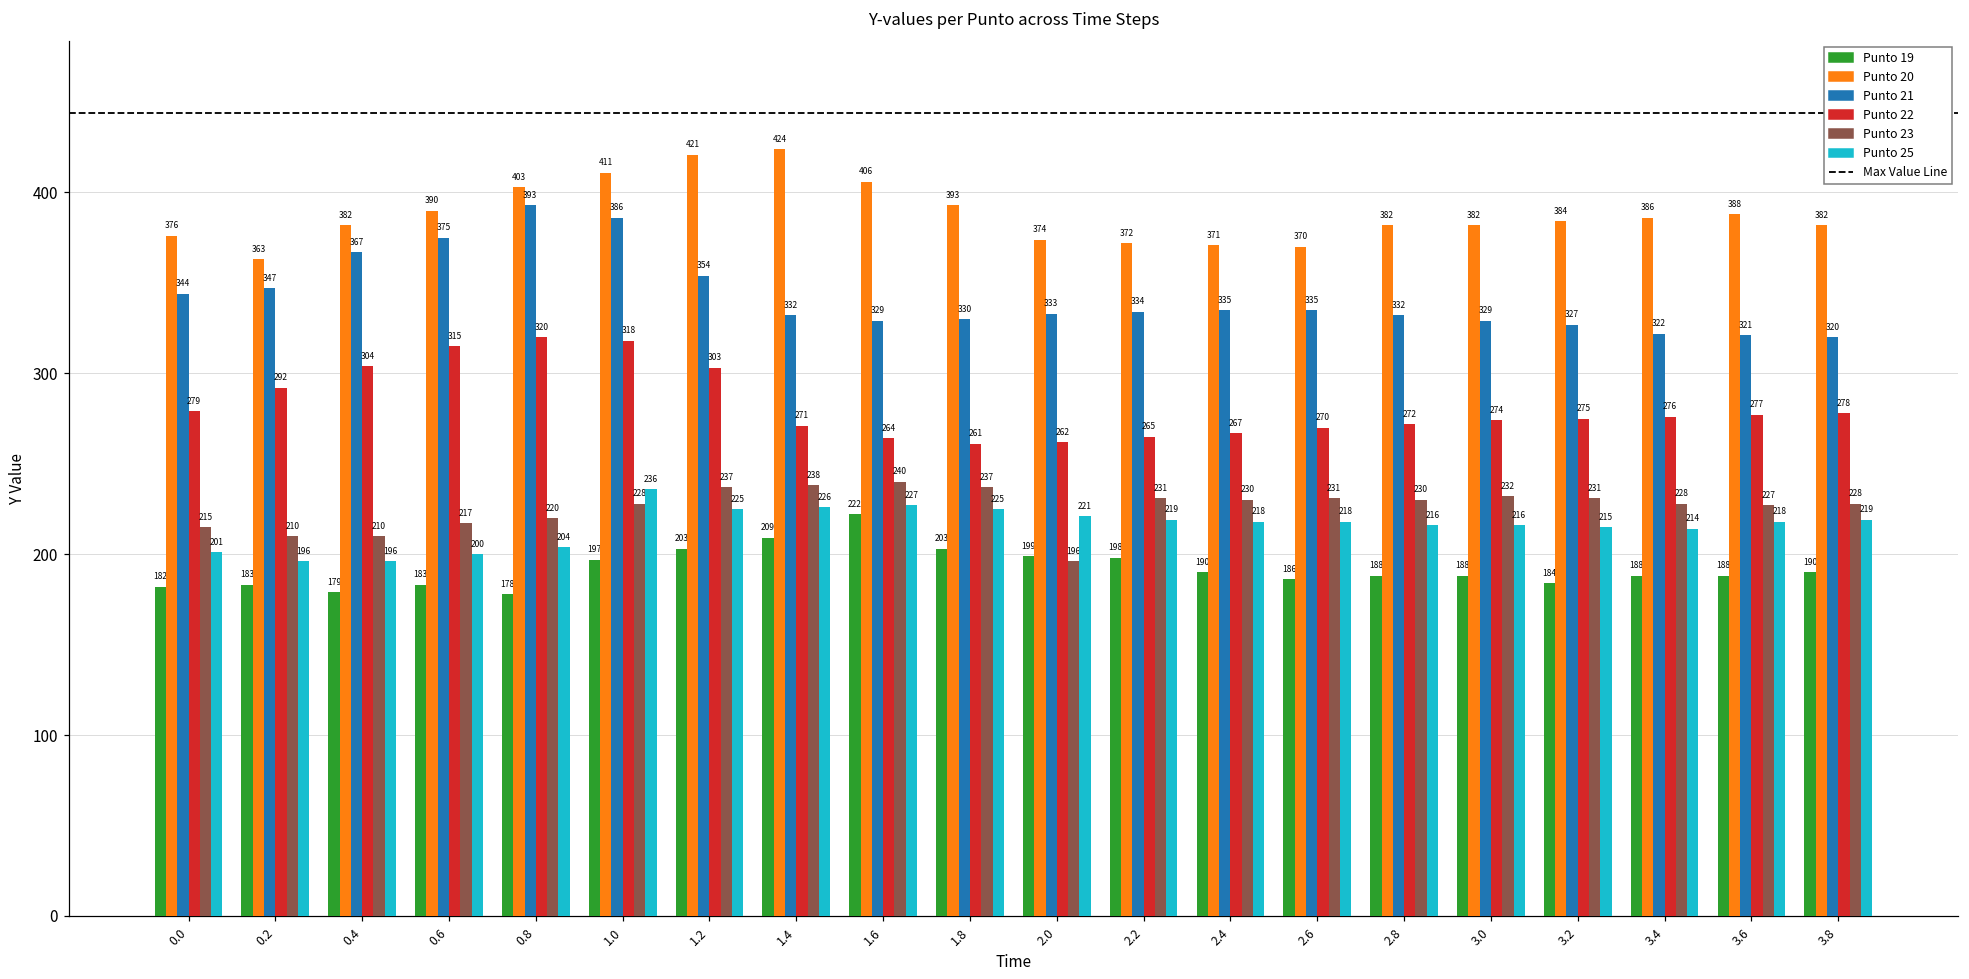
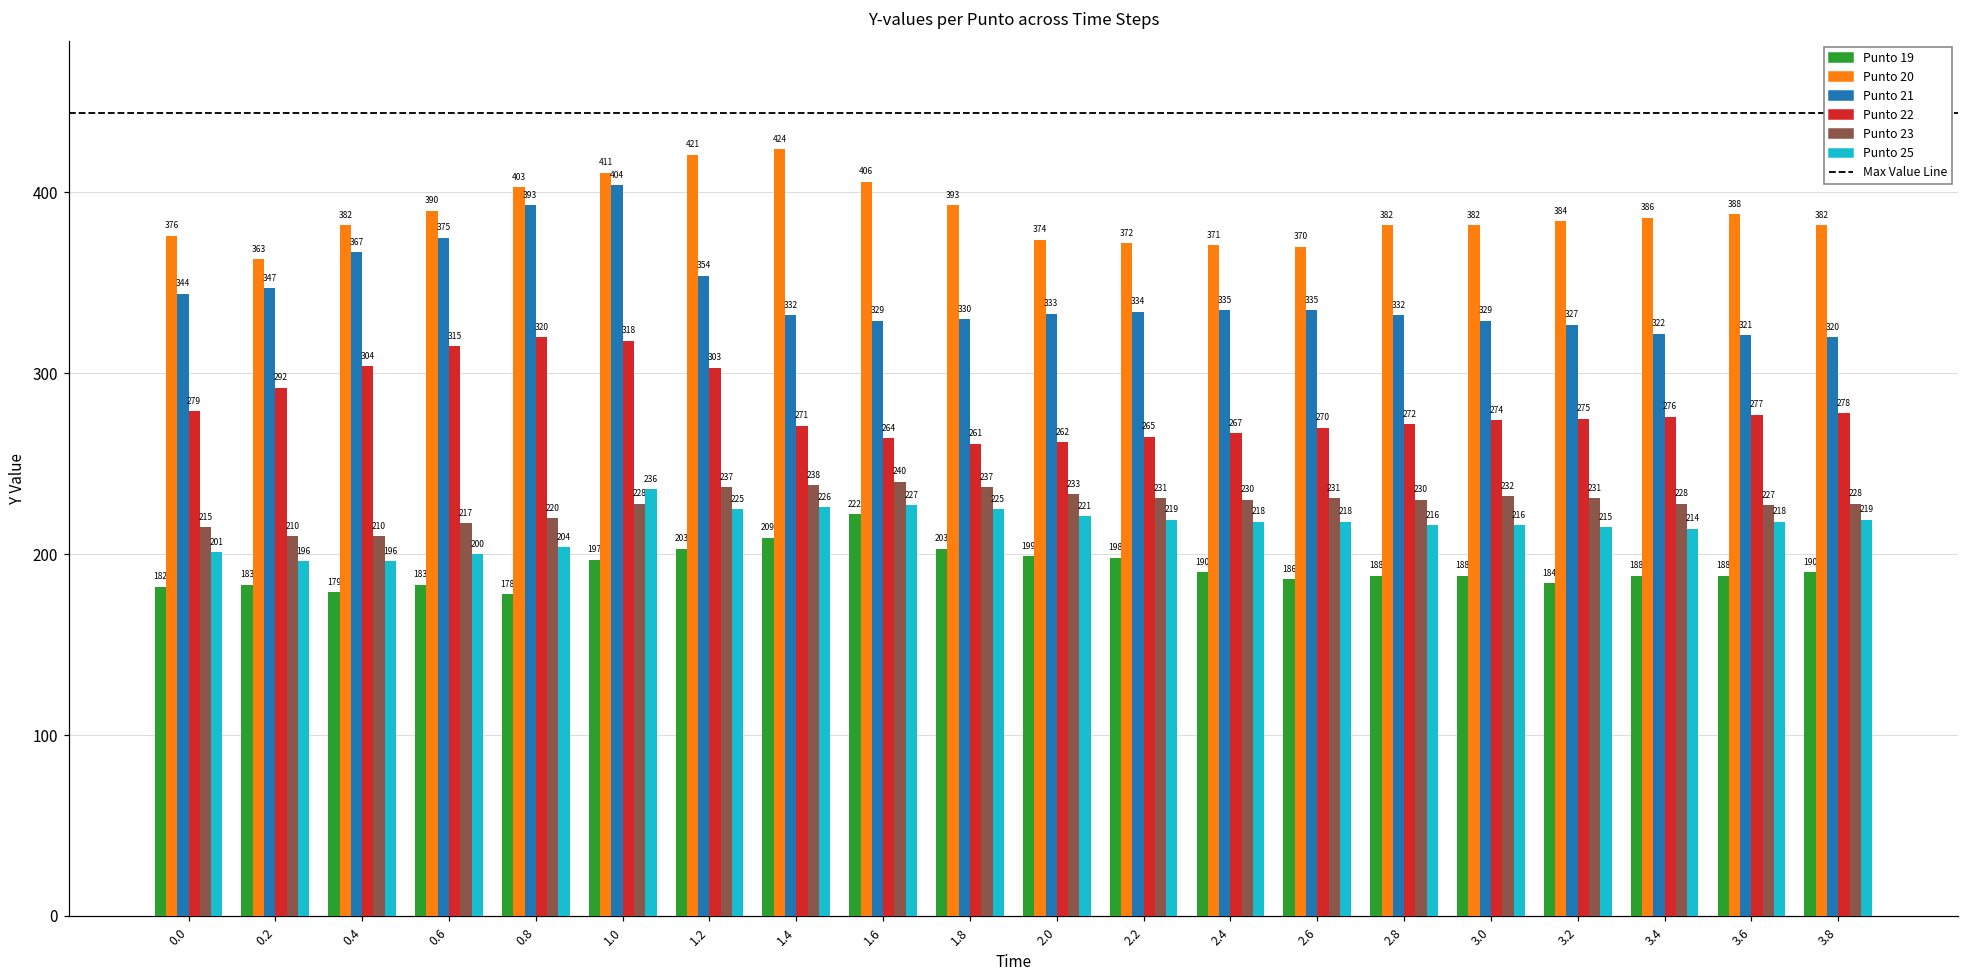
Punto 21, 1.0: 386 -> 404
Punto 23, 2.0: 196 -> 233
